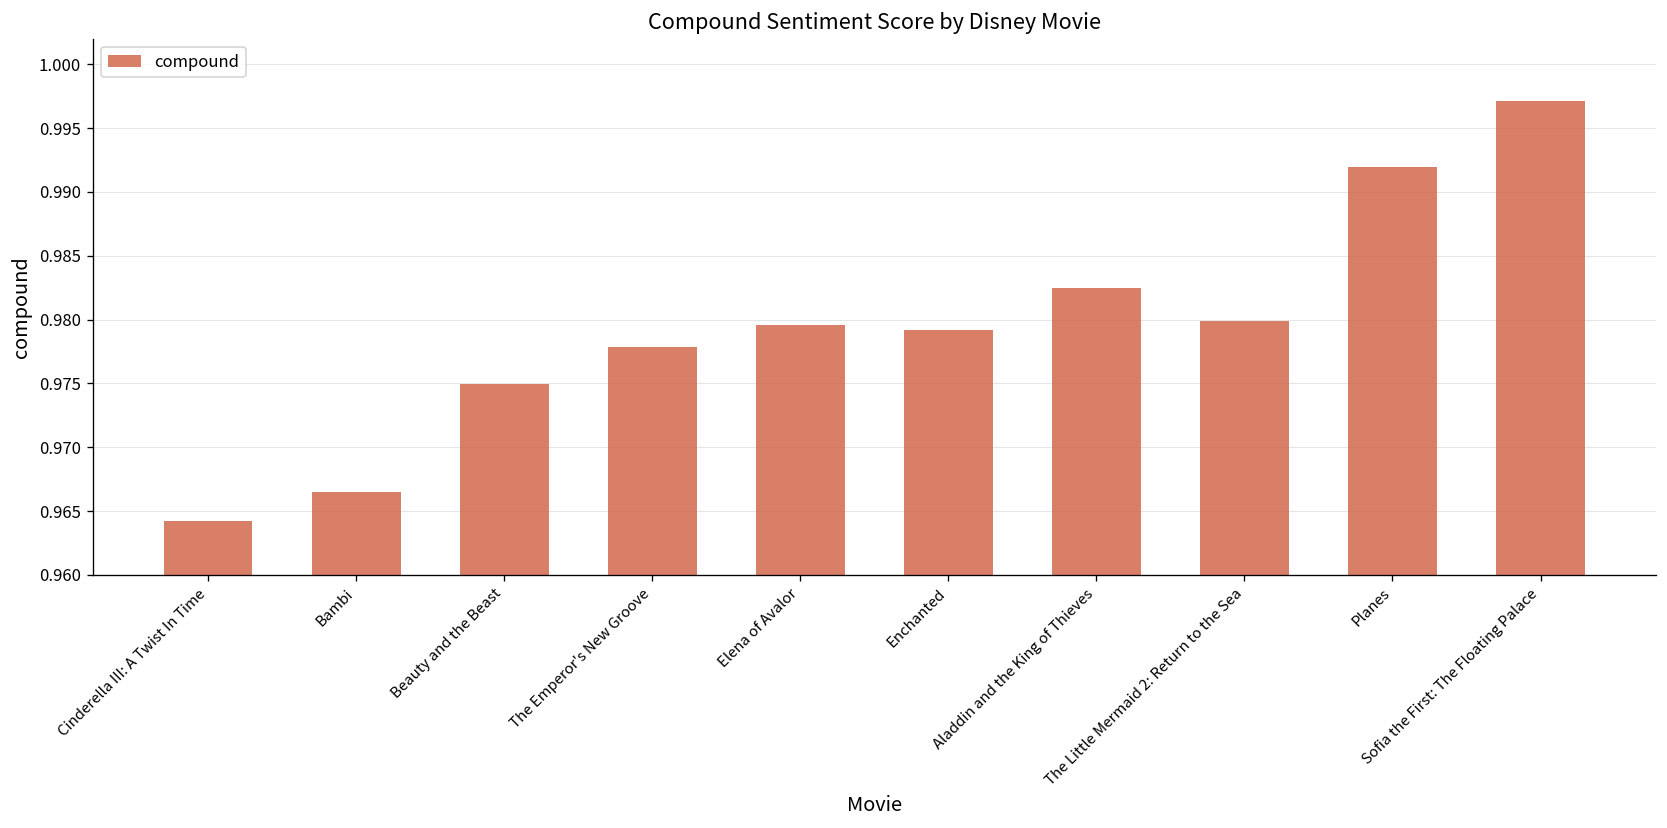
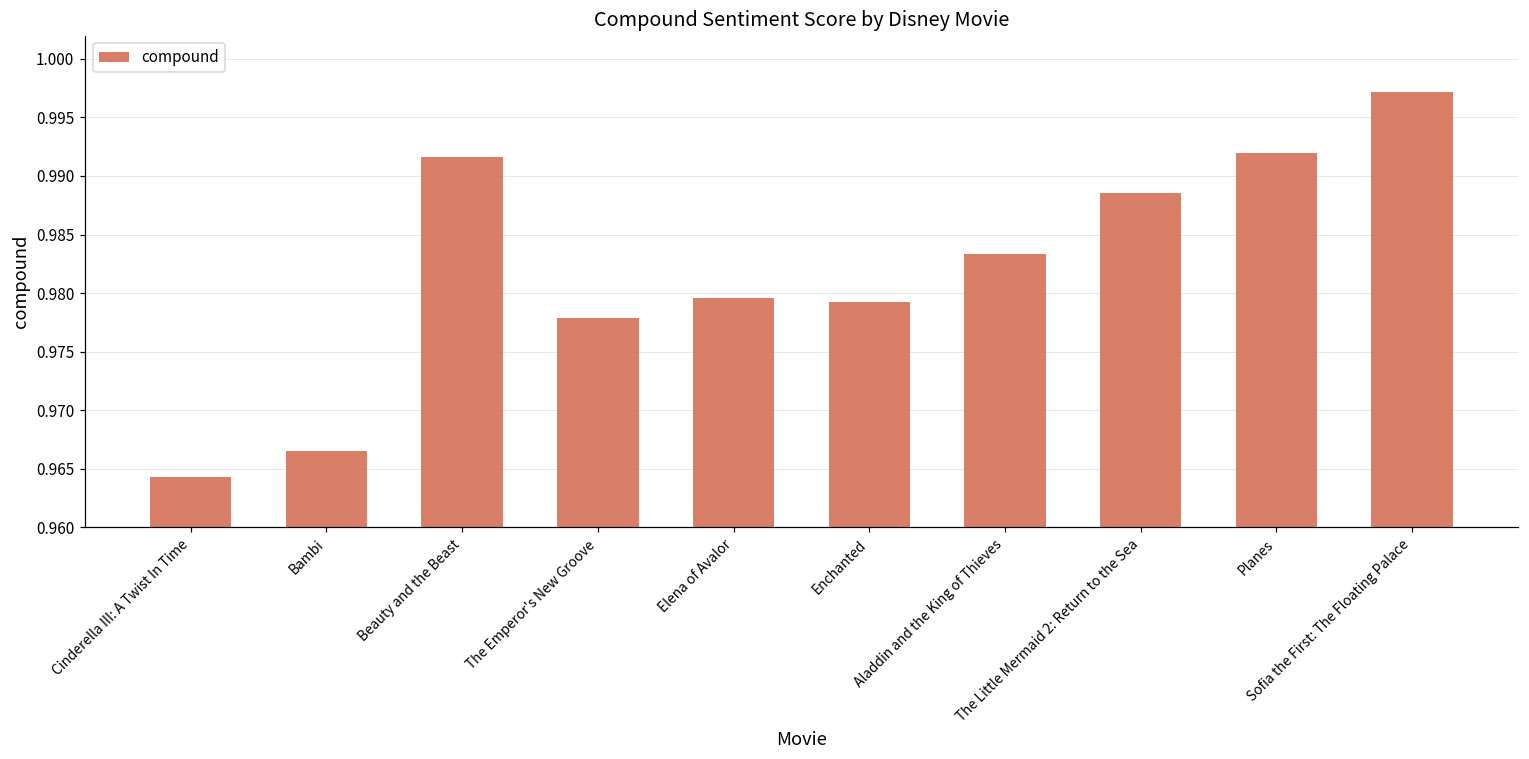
Beauty and the Beast: 0.9750 -> 0.9916
Aladdin and the King of Thieves: 0.9825 -> 0.9833
The Little Mermaid 2: Return to the Sea: 0.9799 -> 0.9886
